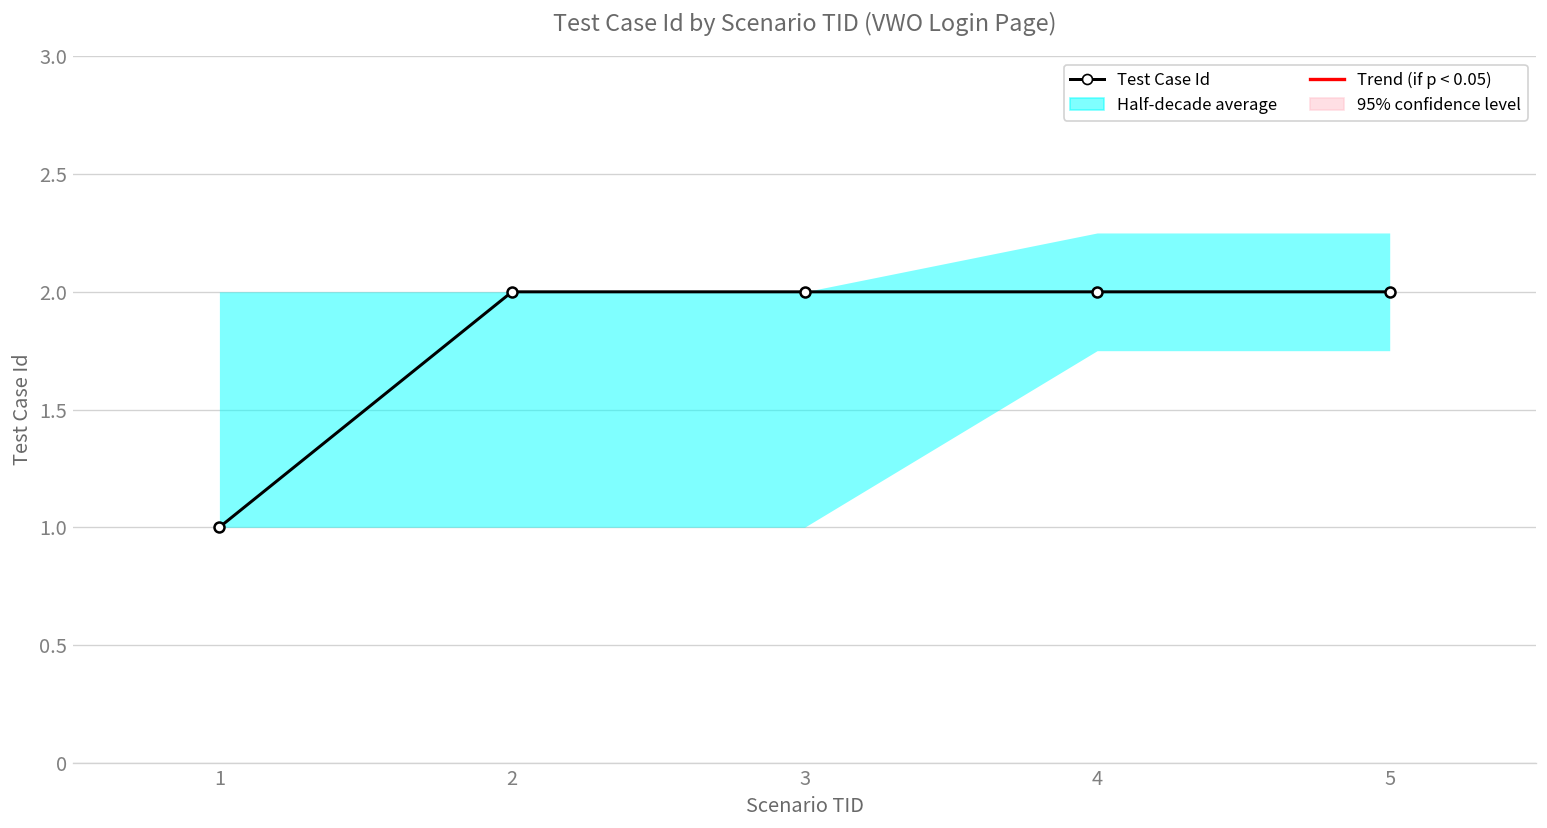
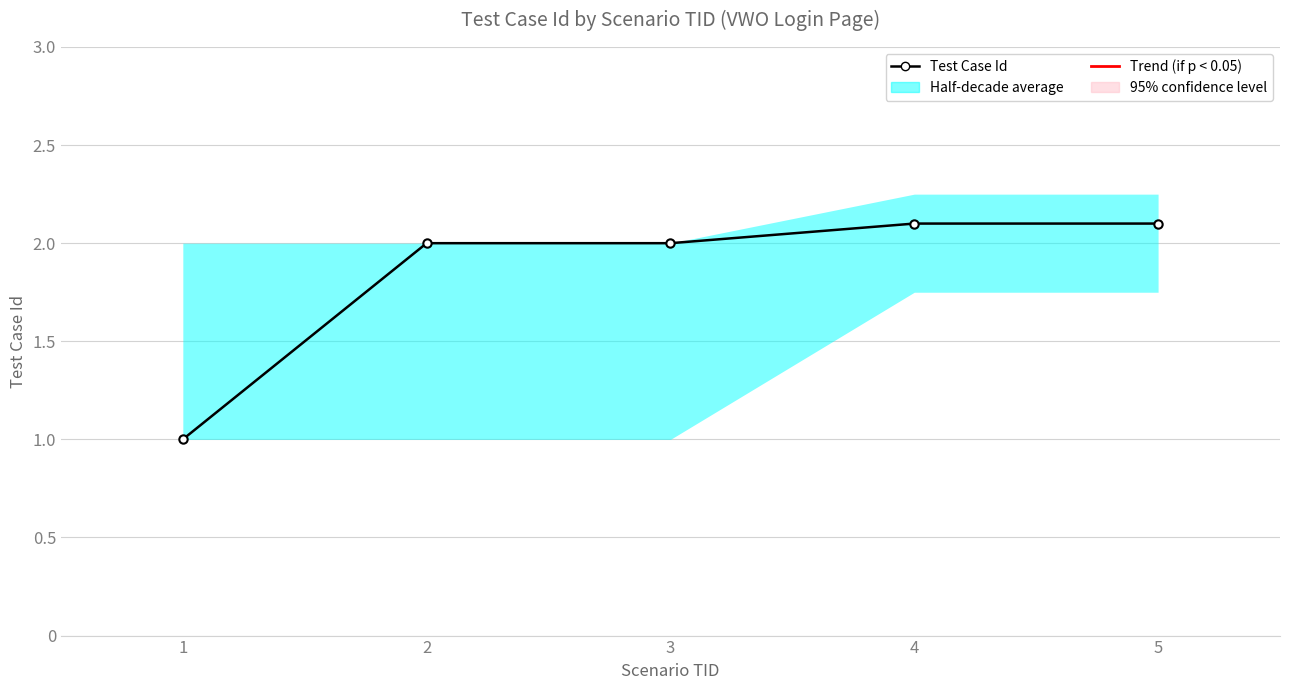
Test Case Id, 4: 2.0 -> 2.1
Test Case Id, 5: 2.0 -> 2.1
